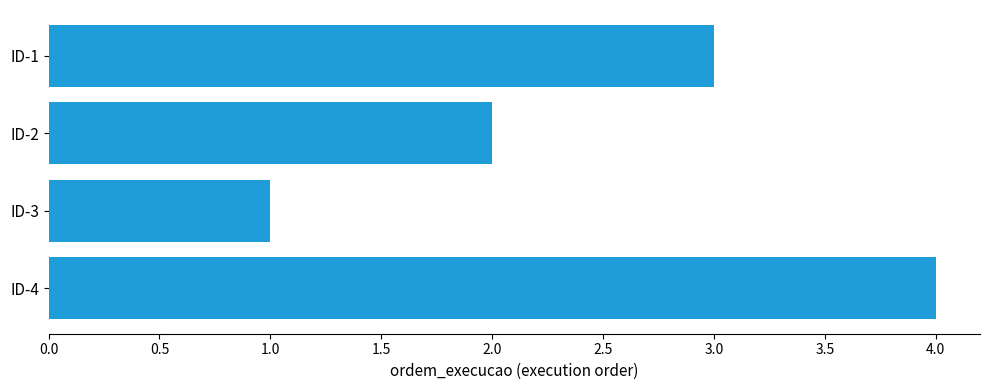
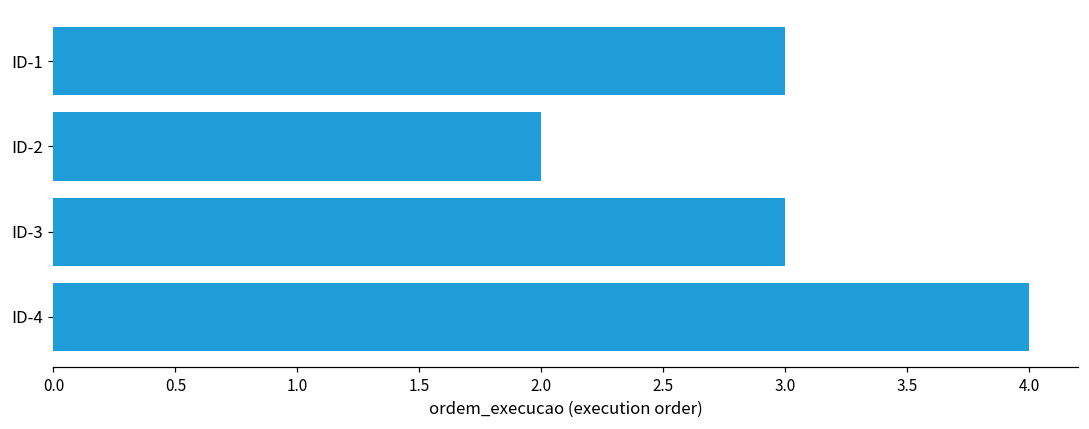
ID-3: 1 -> 3
